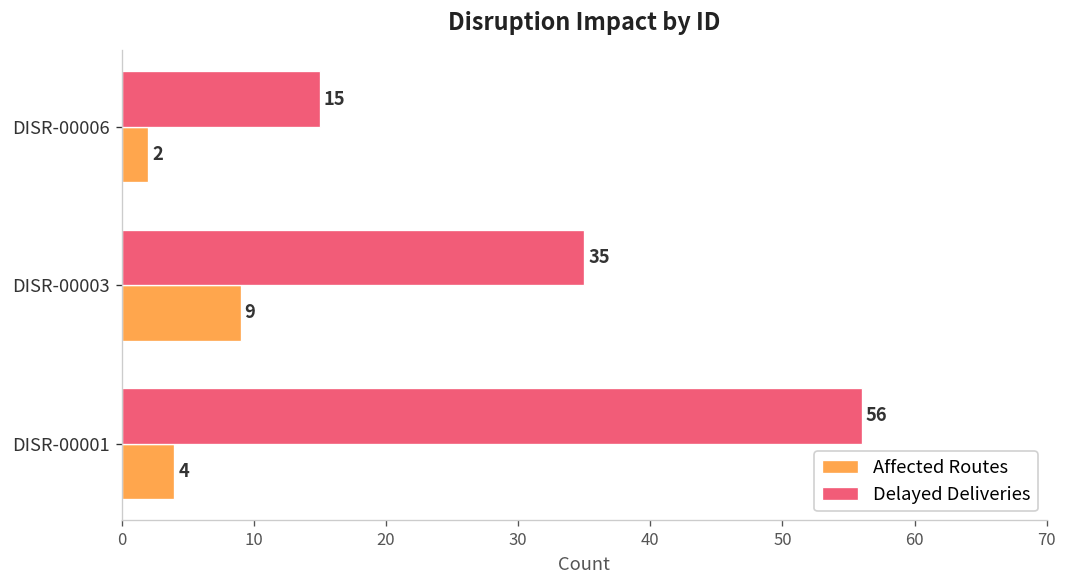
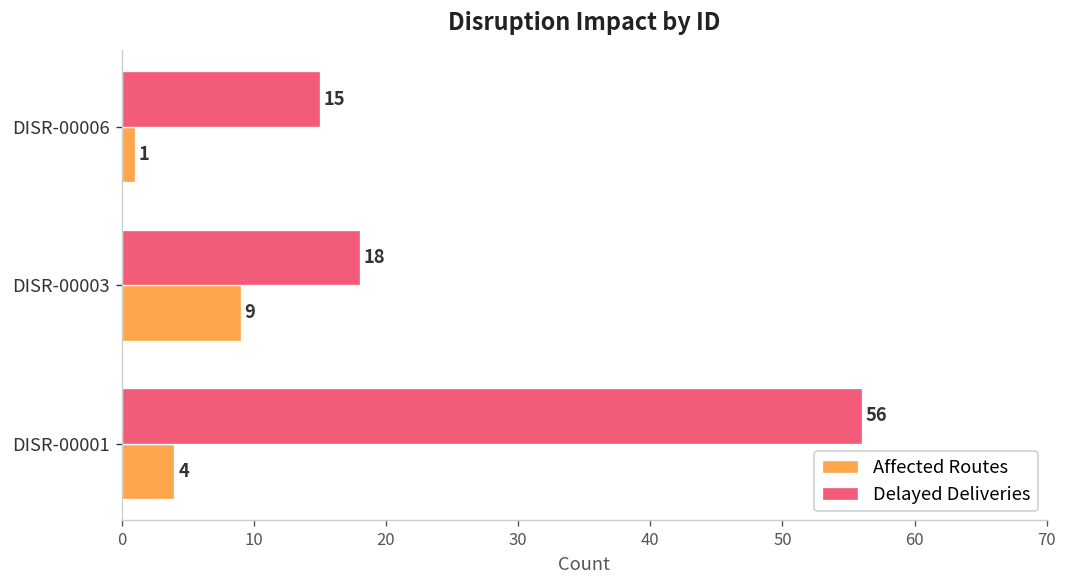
Affected Routes, DISR-00006: 2 -> 1
Delayed Deliveries, DISR-00003: 35 -> 18
